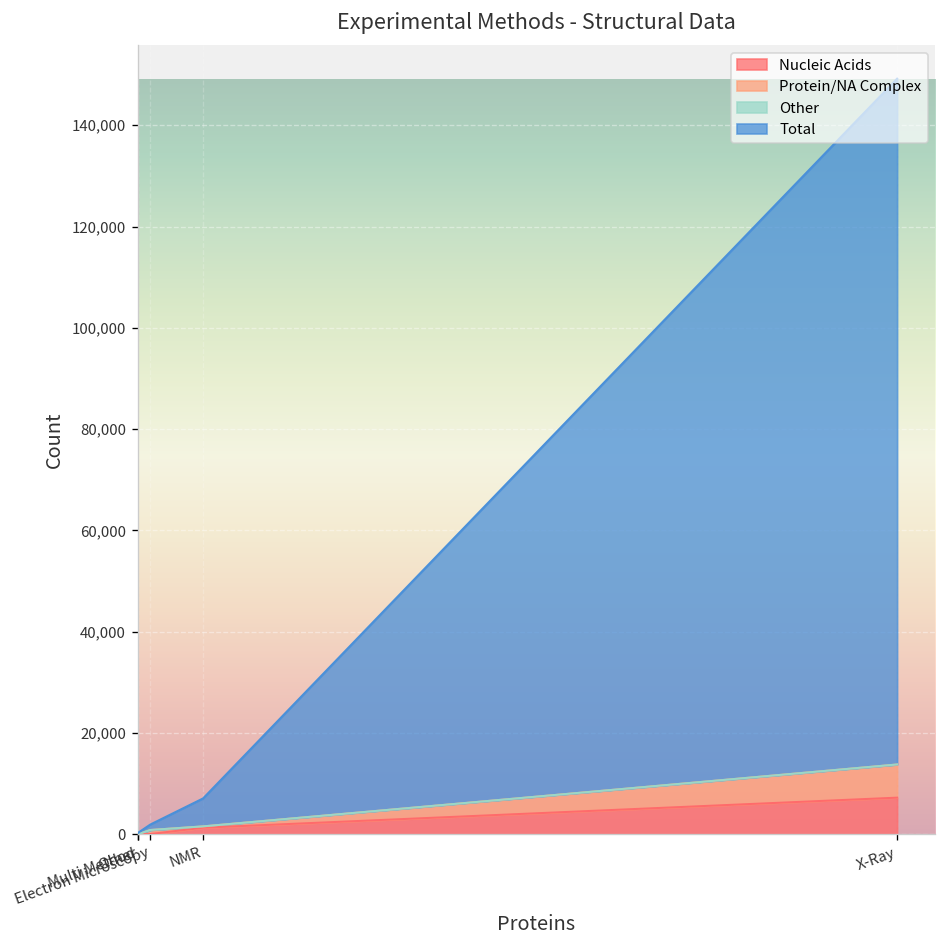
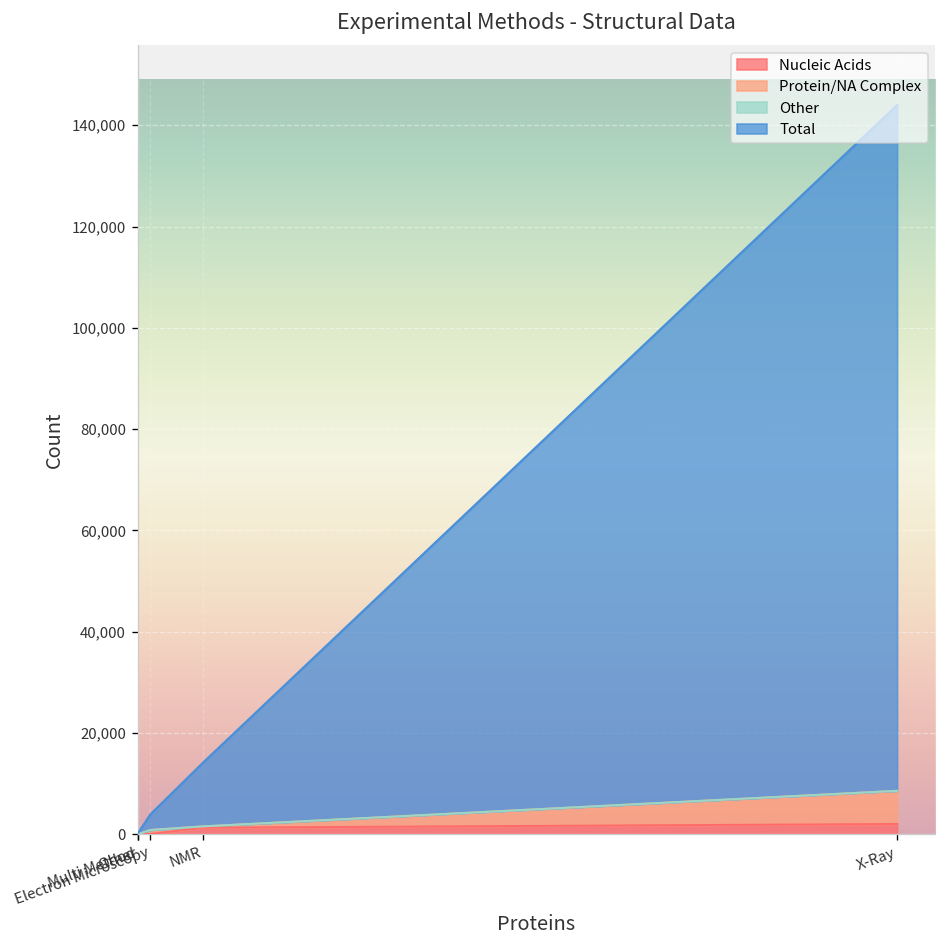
Total, Electron Microscopy: 1,000 -> 3,000
Total, NMR: 6,000 -> 13,000
Nucleic Acids, X-Ray: 7,000 -> 2,000
